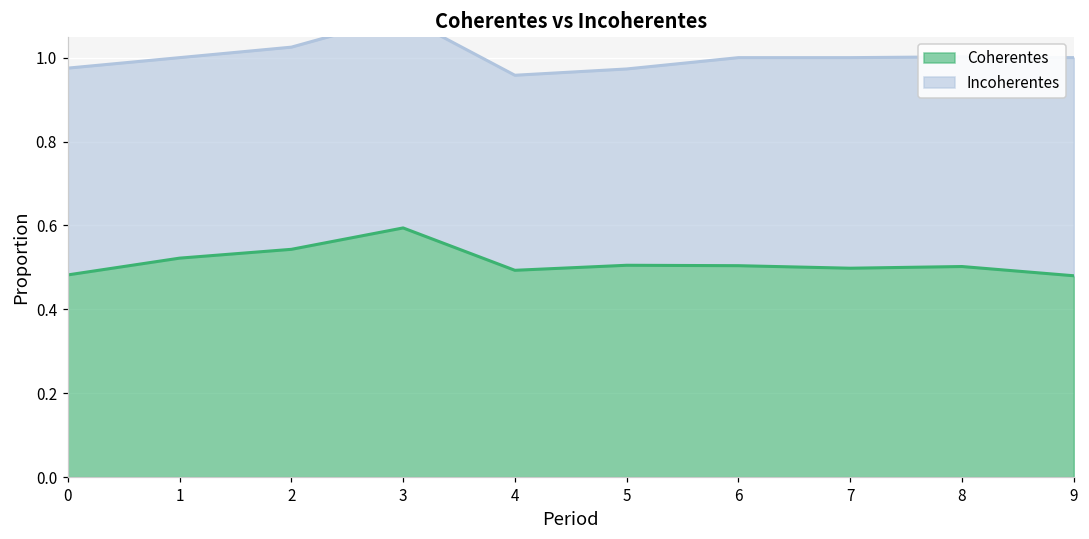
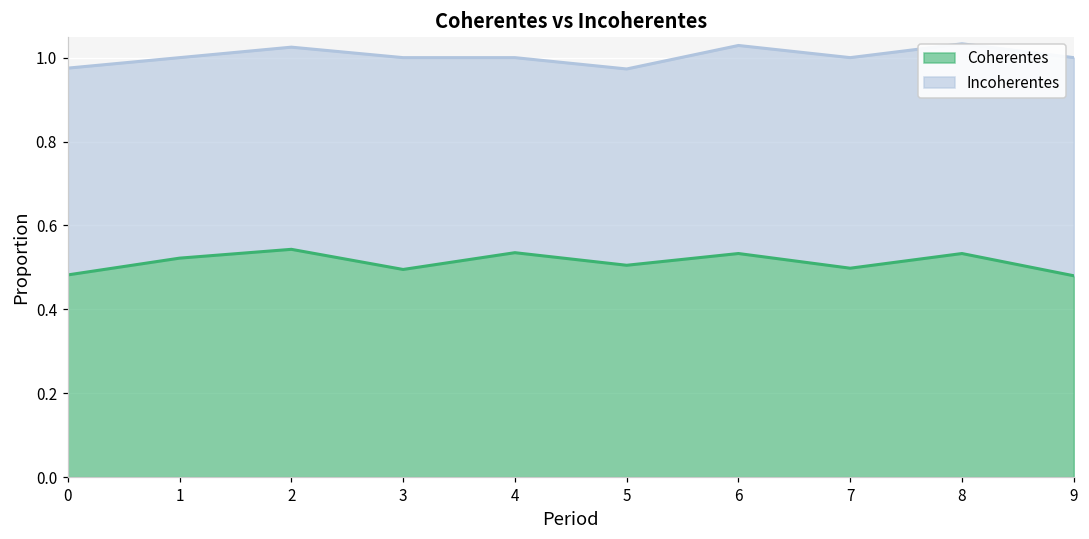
Coherentes, 3: 0.59 -> 0.50
Coherentes, 4: 0.49 -> 0.54
Coherentes, 6: 0.50 -> 0.53
Coherentes, 8: 0.50 -> 0.53
